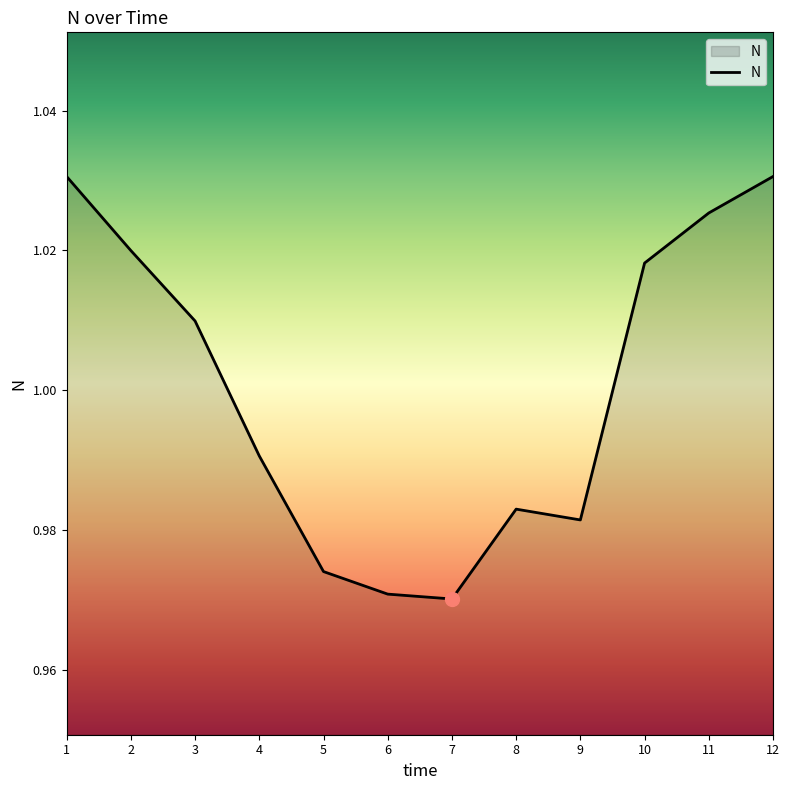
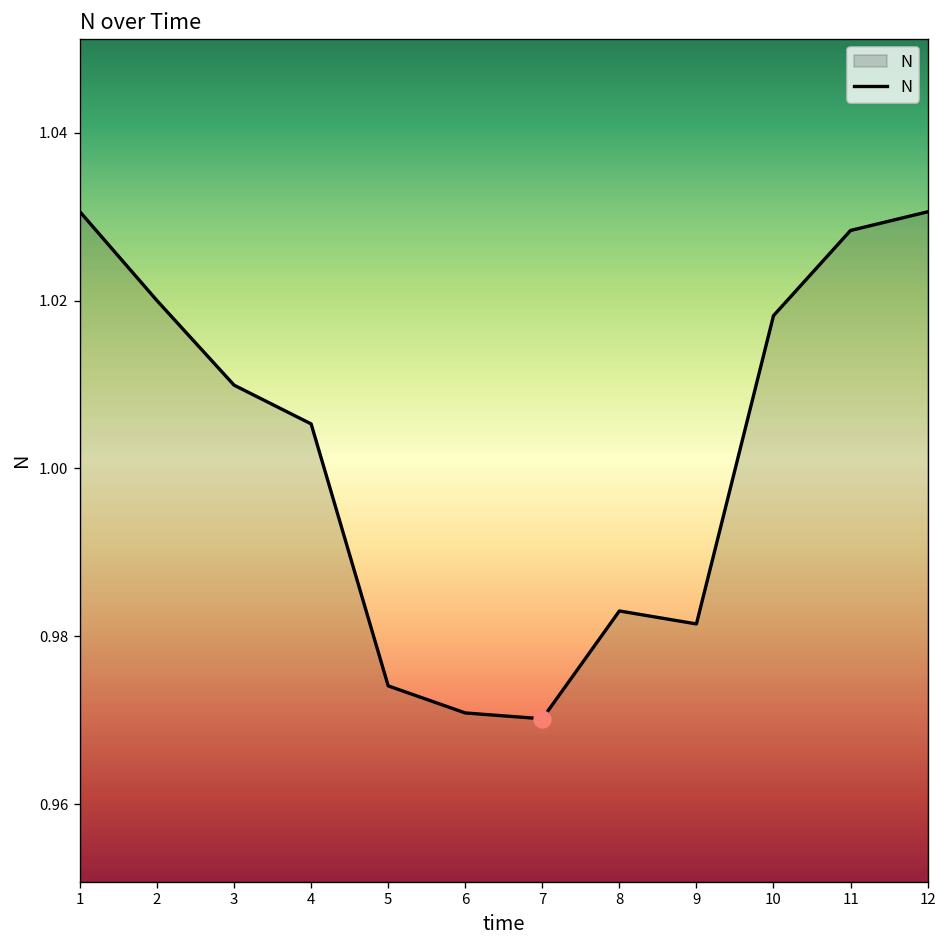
N, 4: 0.991 -> 1.005
N, 11: 1.025 -> 1.028
